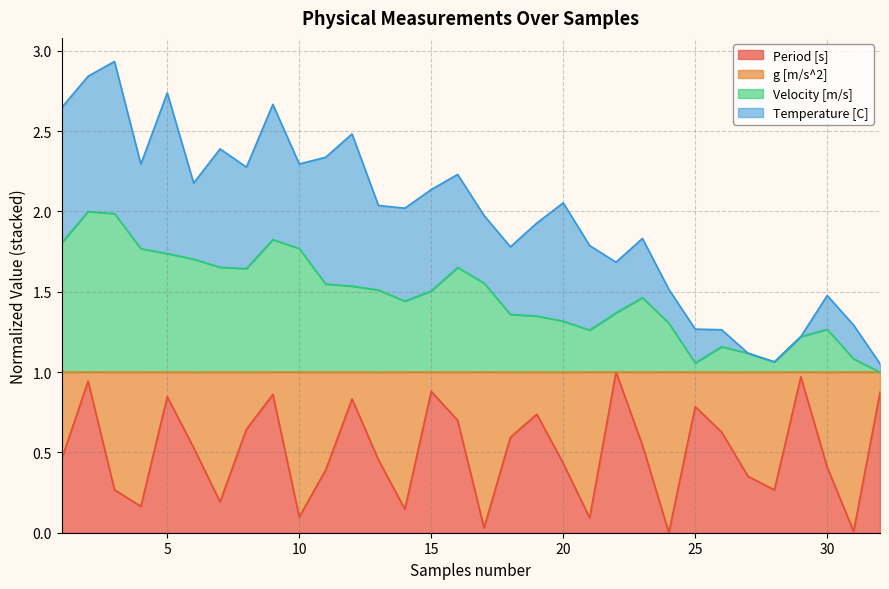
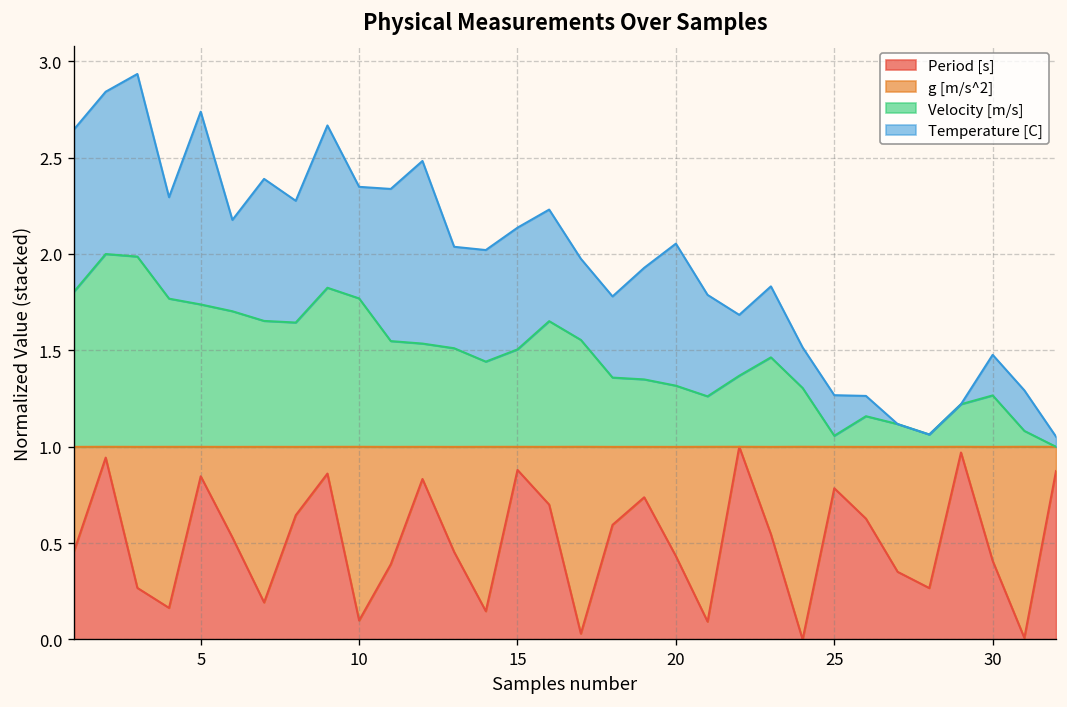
Temperature [C], 10: 0.53 -> 0.58
